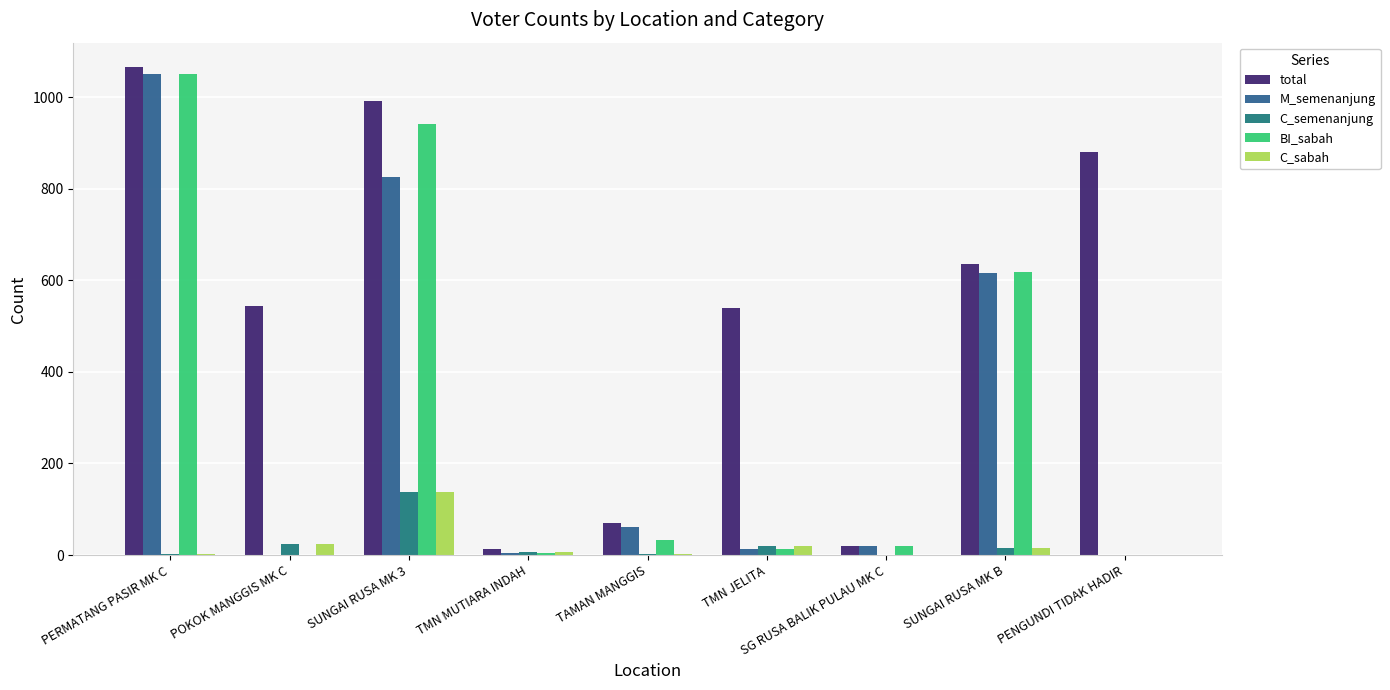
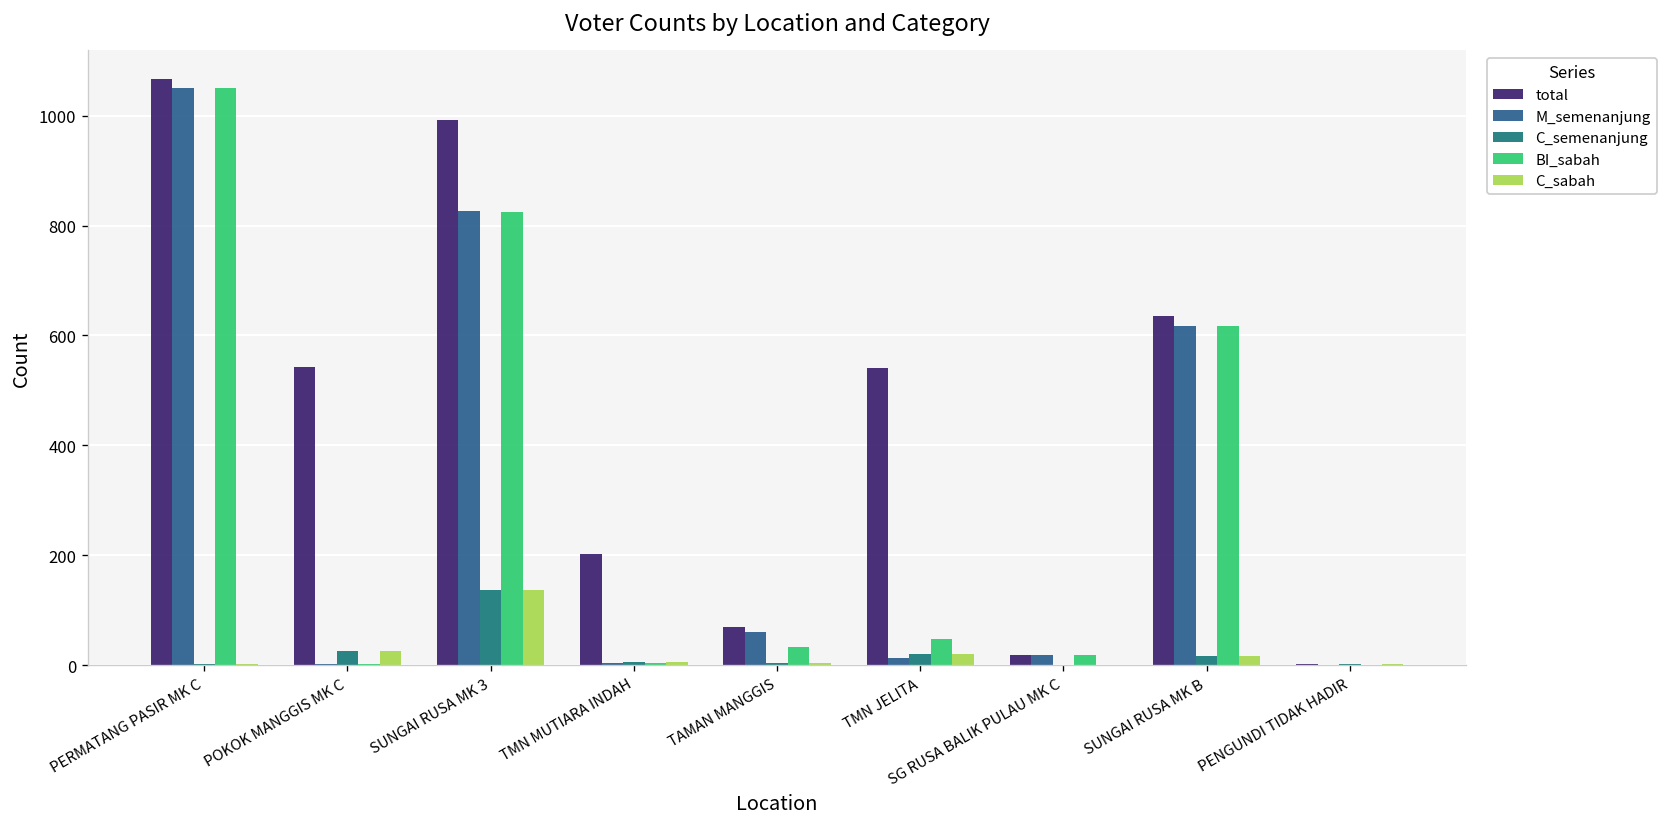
BI_sabah, SUNGAI RUSA MK 3: 940 -> 830
total, TMN MUTIARA INDAH: 10 -> 200
BI_sabah, TMN JELITA: 10 -> 50
total, PENGUNDI TIDAK HADIR: 880 -> 0
